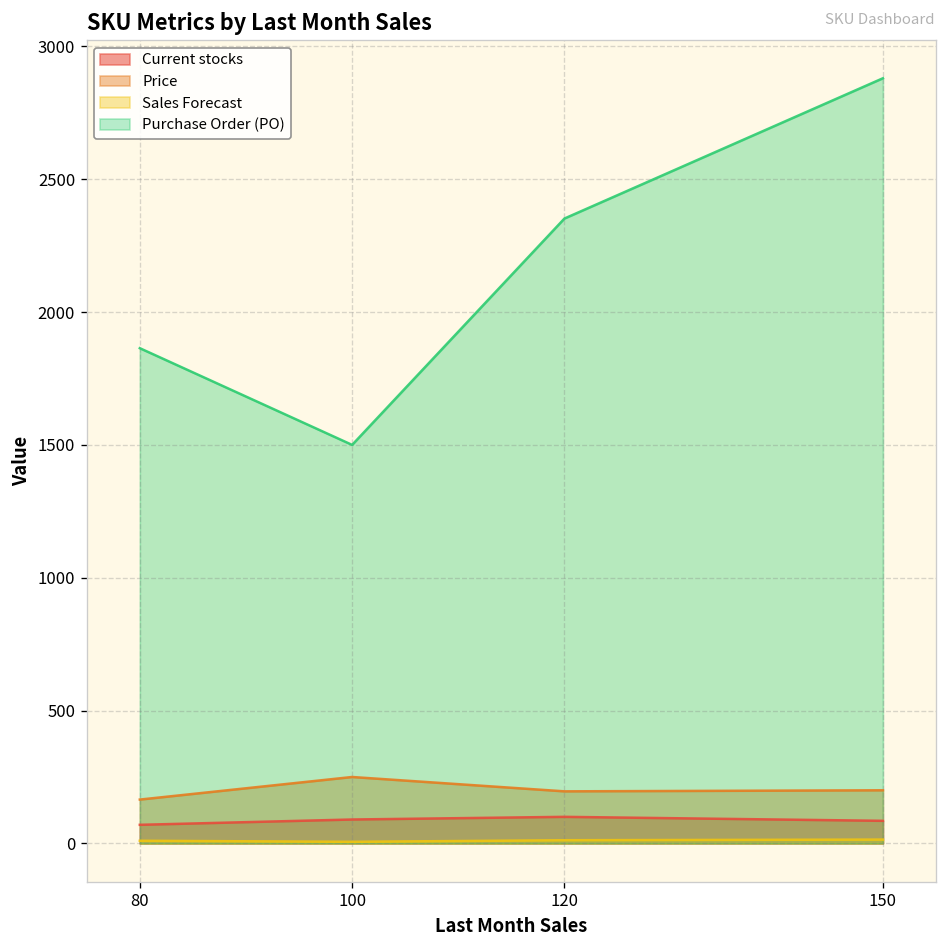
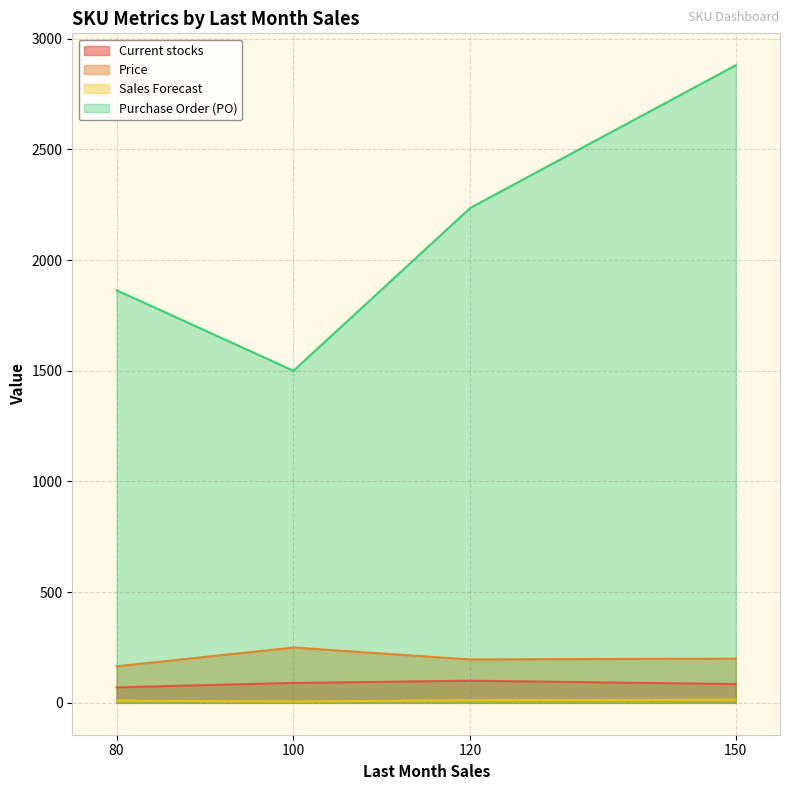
Purchase Order (PO), 120: 2350 -> 2240
